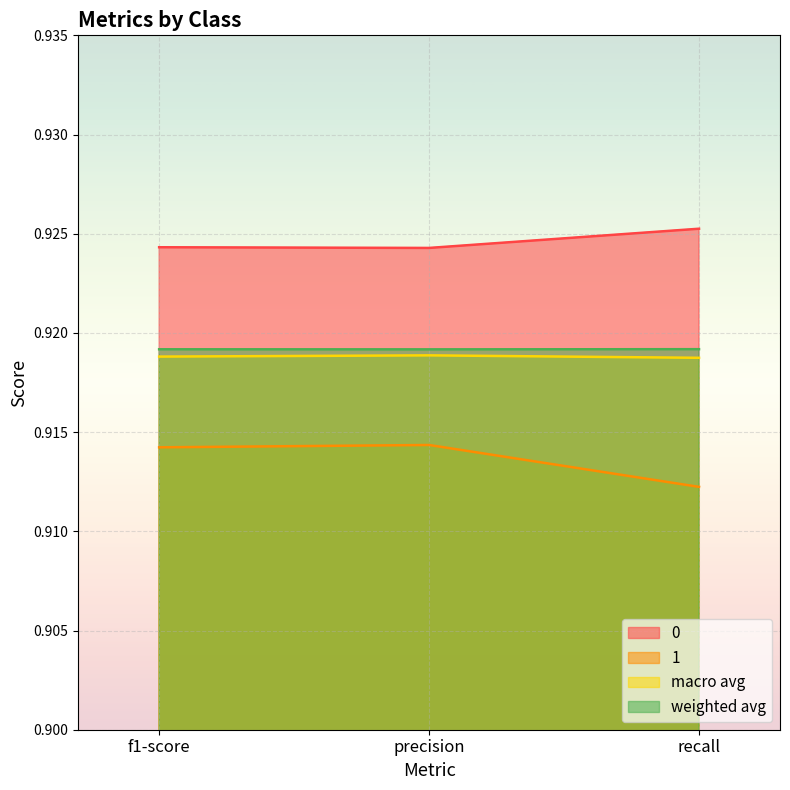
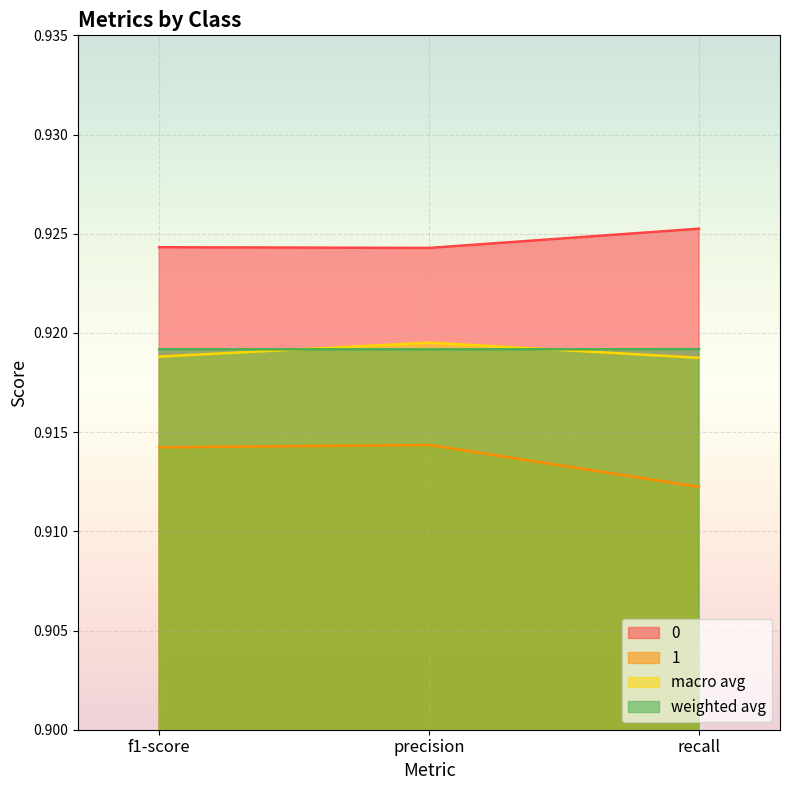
macro avg, precision: 0.9189 -> 0.9195
